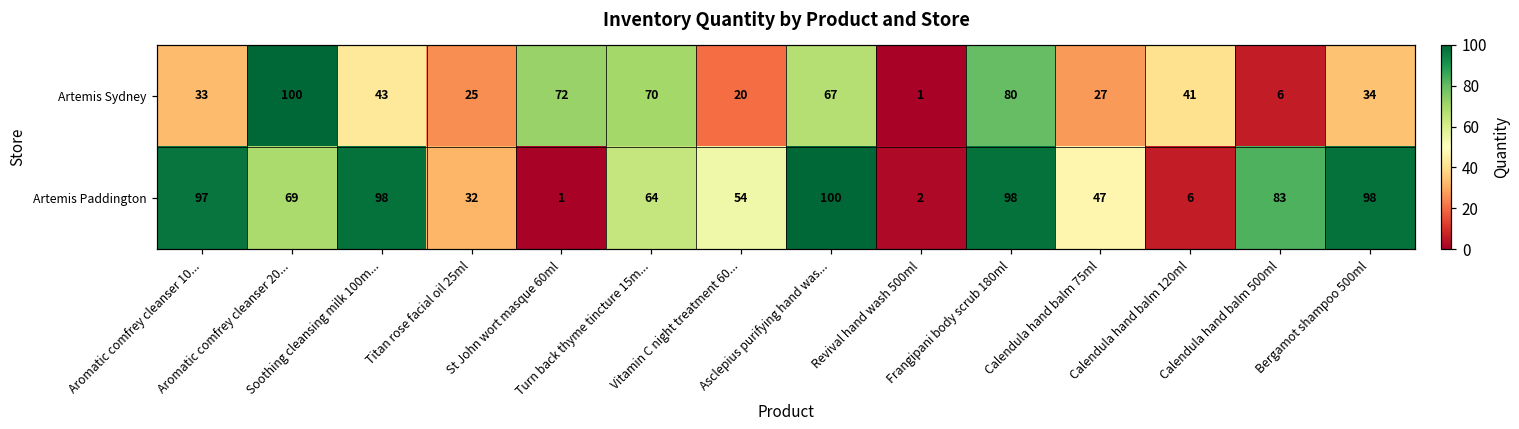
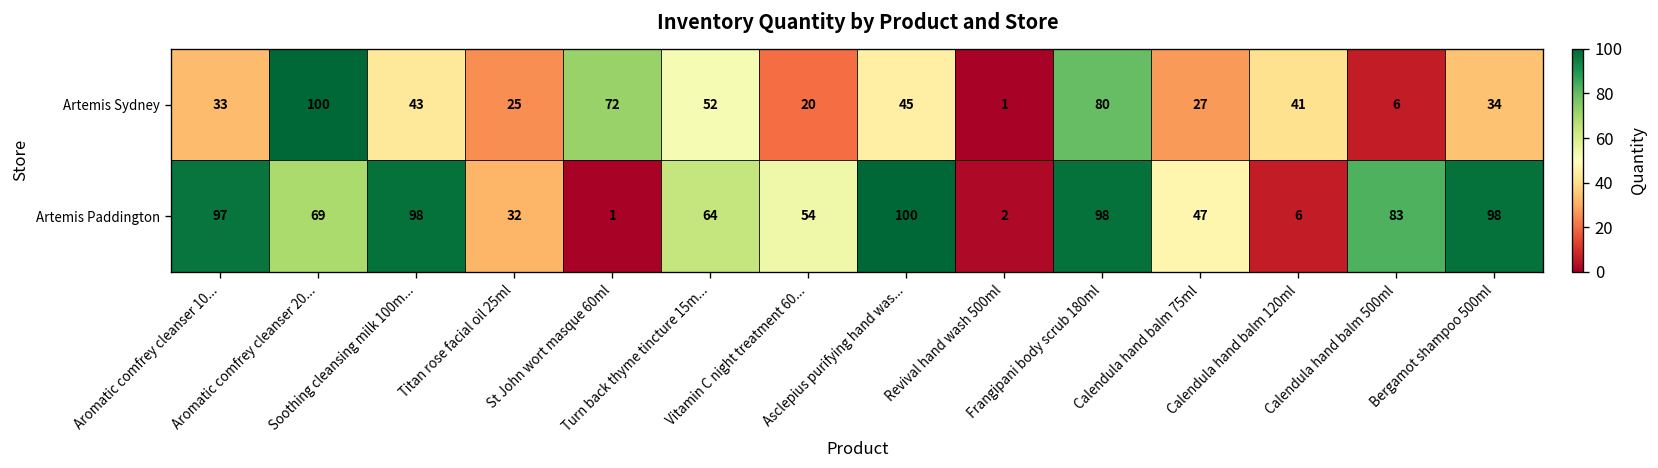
Artemis Sydney, Turn back thyme tincture 15m...: 70 -> 52
Artemis Sydney, Asclepius purifying hand was...: 67 -> 45
